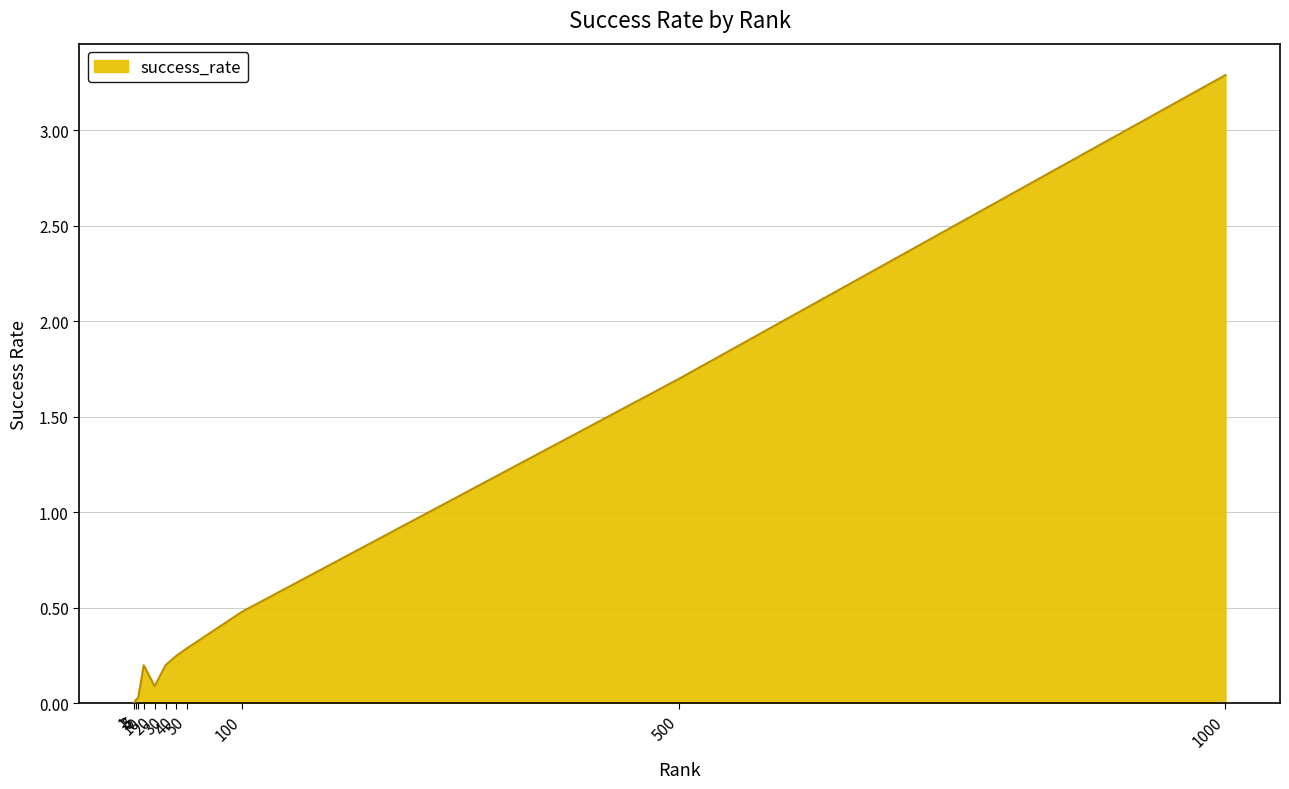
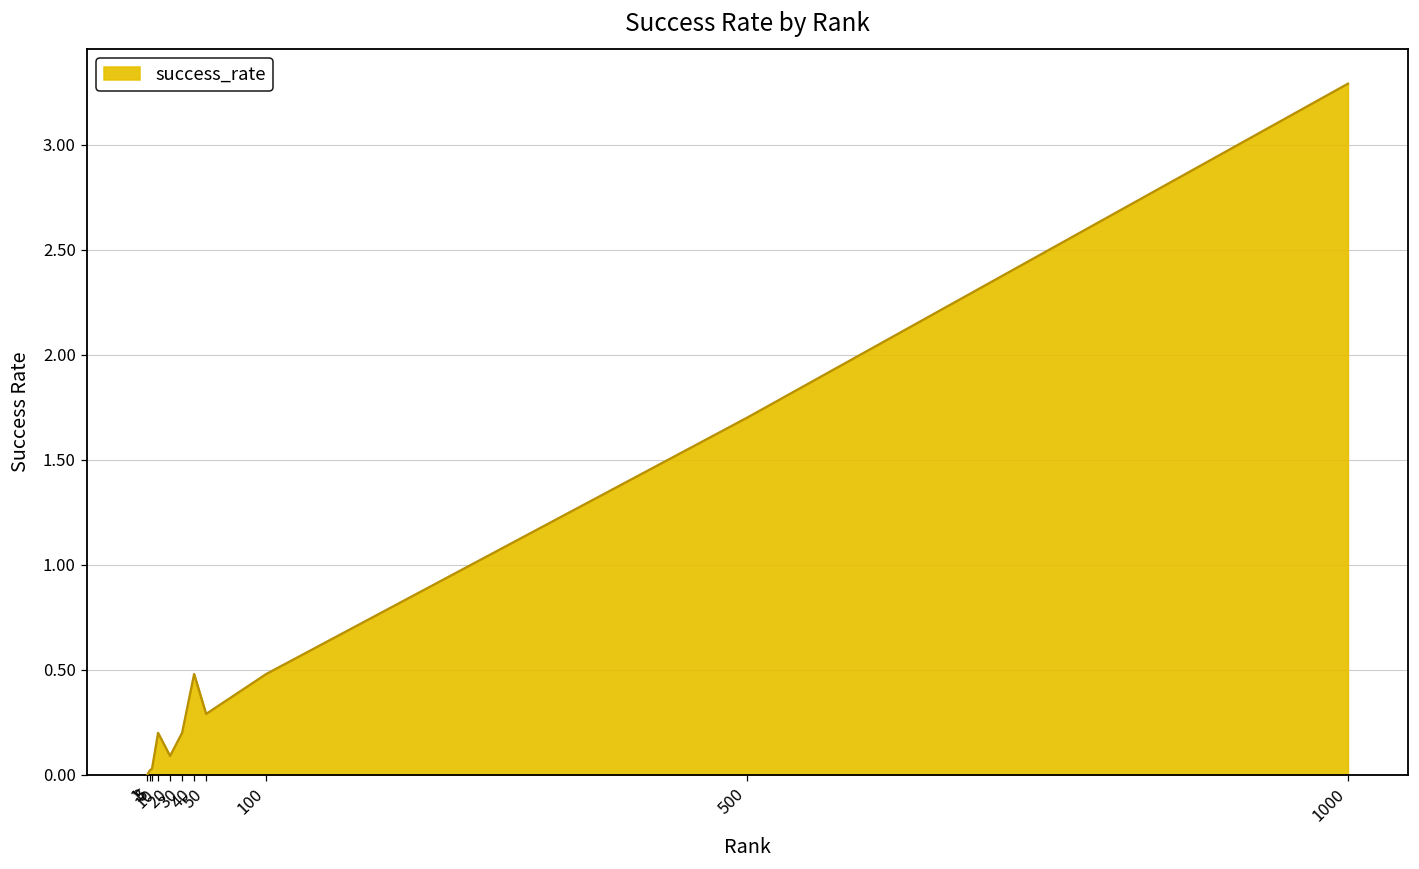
40: 0.25 -> 0.48
